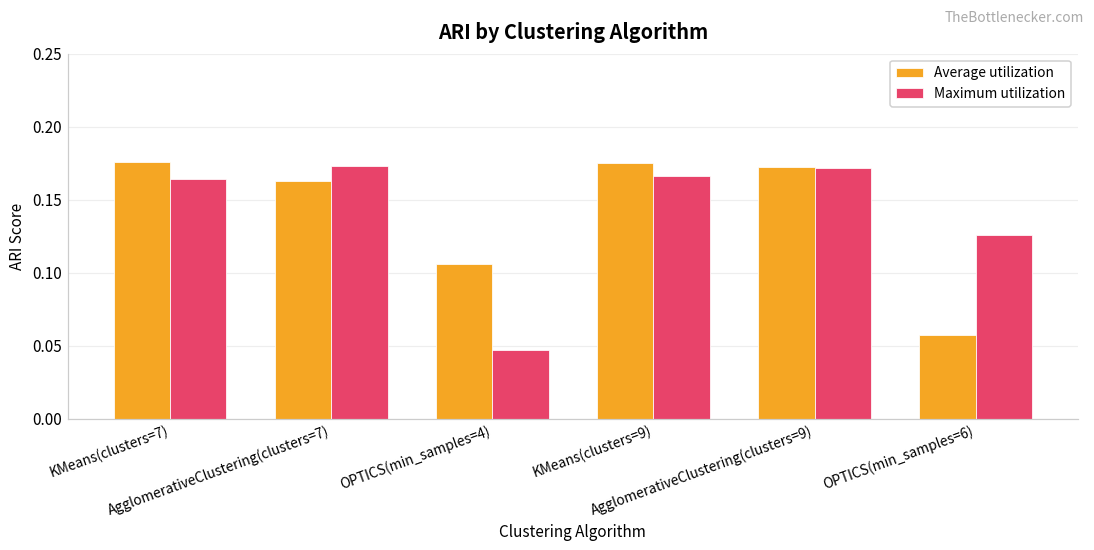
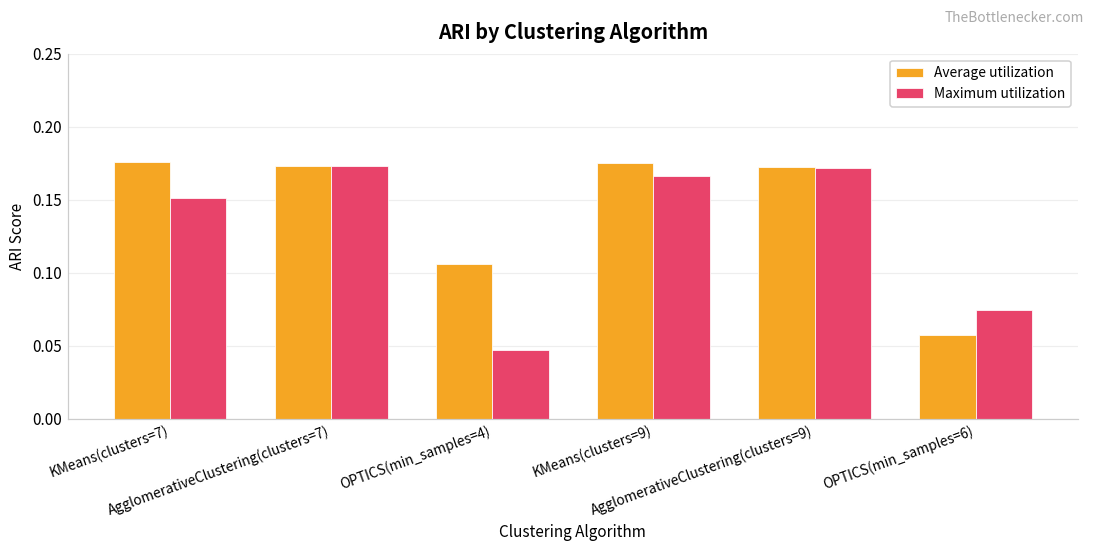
Maximum utilization, KMeans(clusters=7): 0.164 -> 0.151
Average utilization, AgglomerativeClustering(clusters=7): 0.163 -> 0.173
Maximum utilization, OPTICS(min_samples=6): 0.126 -> 0.074
